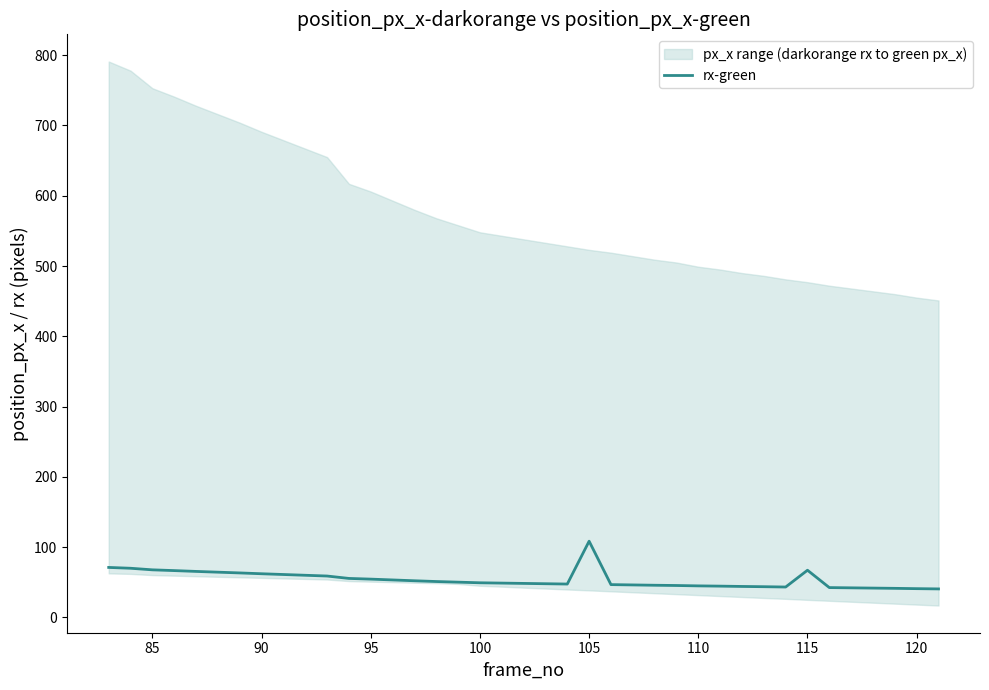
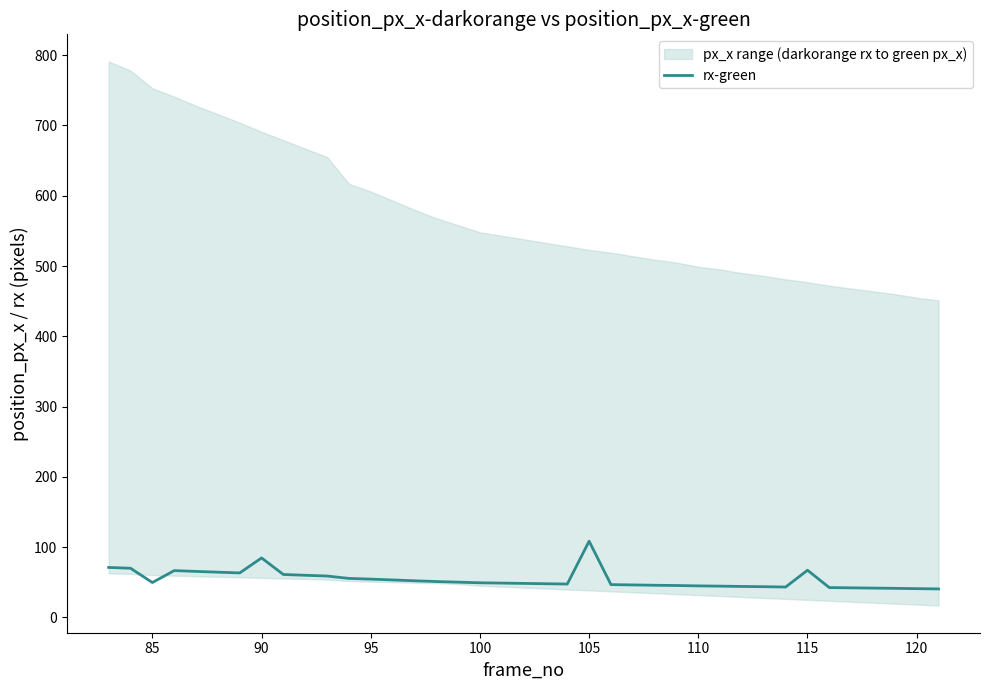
rx-green, 85: 70 -> 50
rx-green, 90: 60 -> 80
